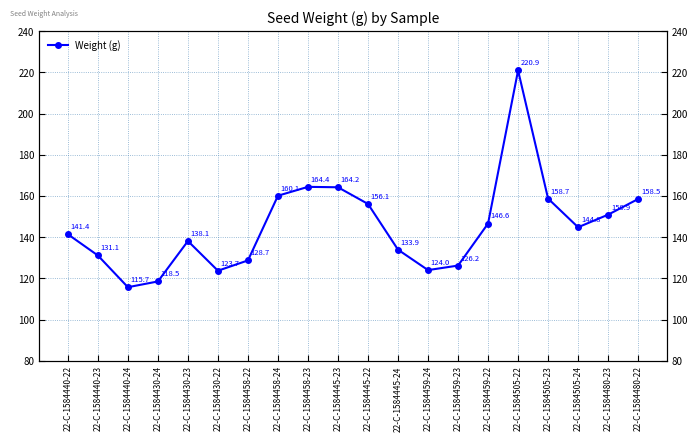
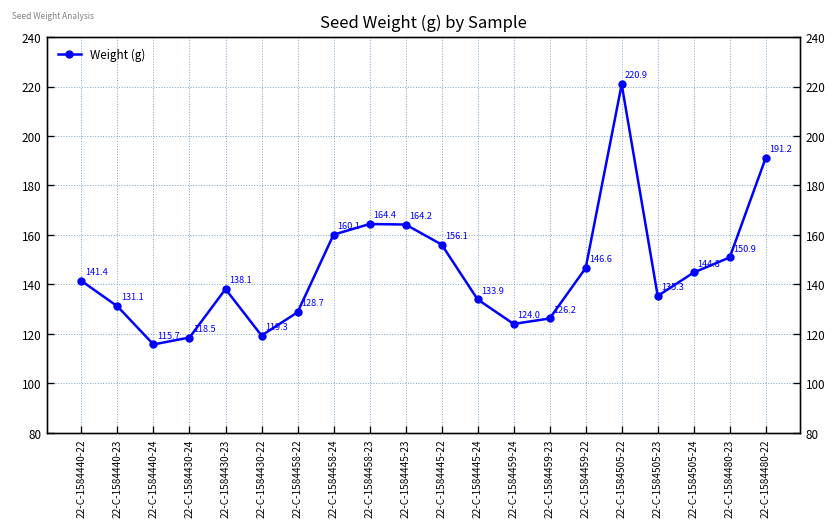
22-C-1584430-22: 123.7 -> 119.3
22-C-1584505-23: 158.7 -> 135.3
22-C-1584480-22: 158.5 -> 191.2
